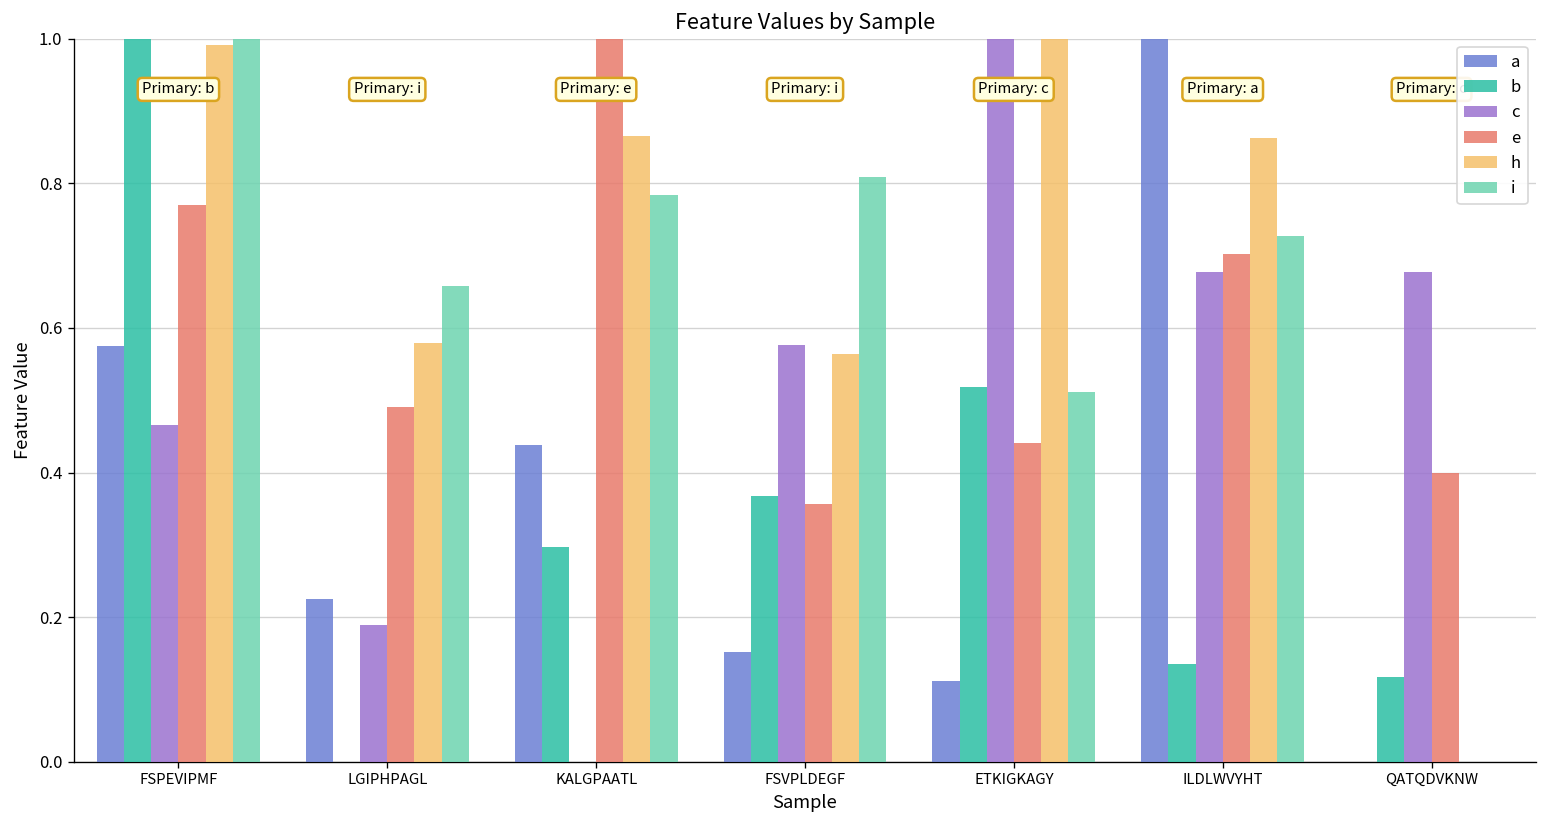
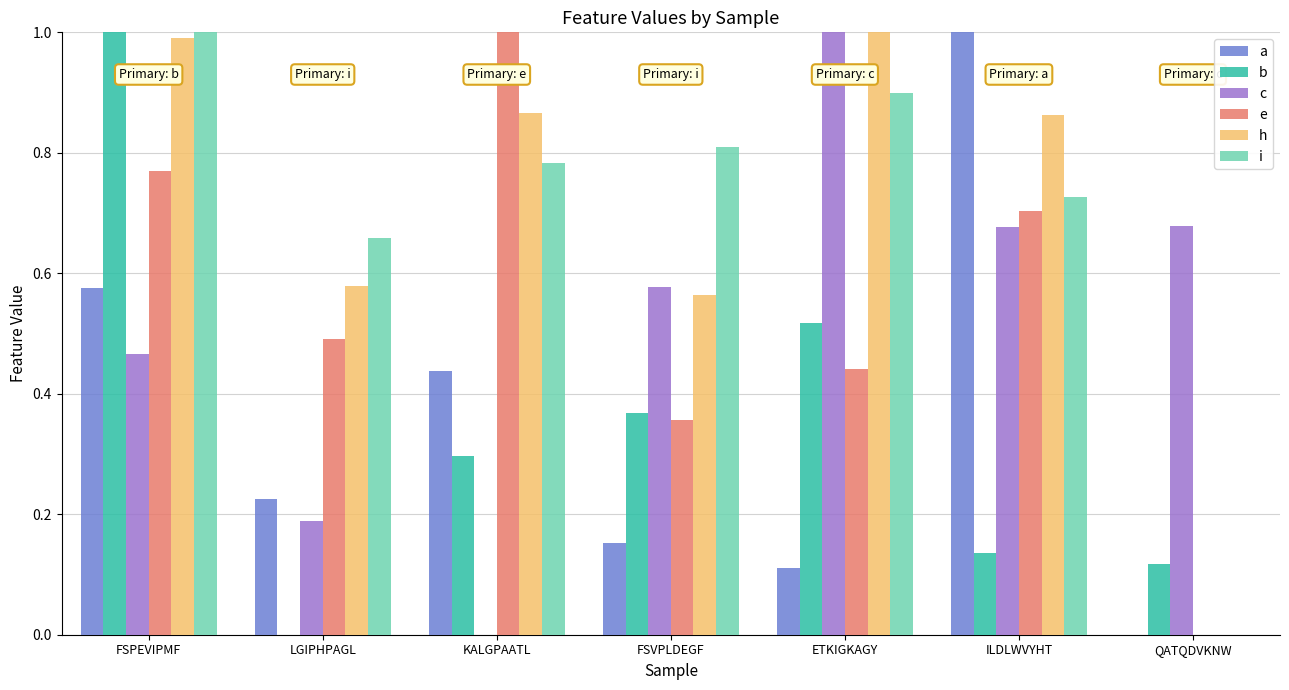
i, ETKIGKAGY: 0.51 -> 0.90
e, QATQDVKNW: 0.4 -> 0.0
